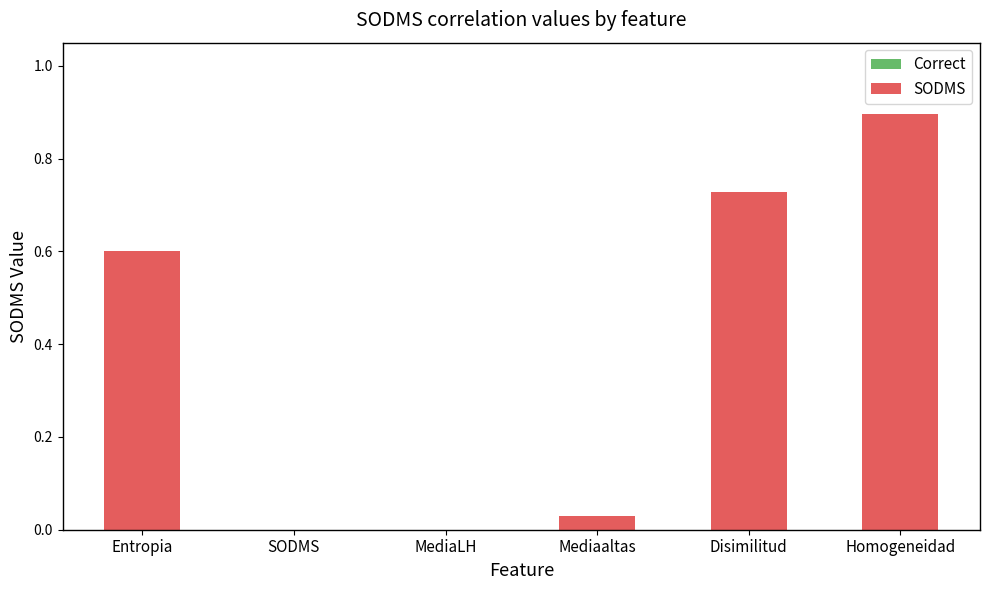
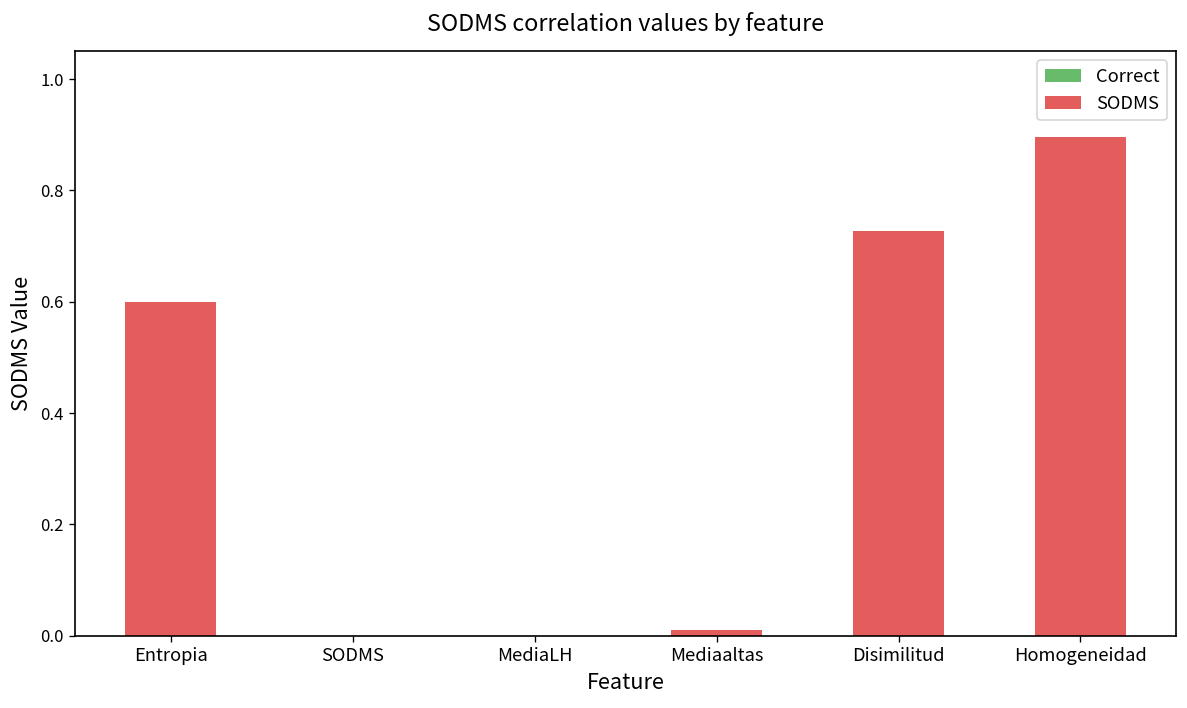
SODMS, Mediaaltas: 0.03 -> 0.01
